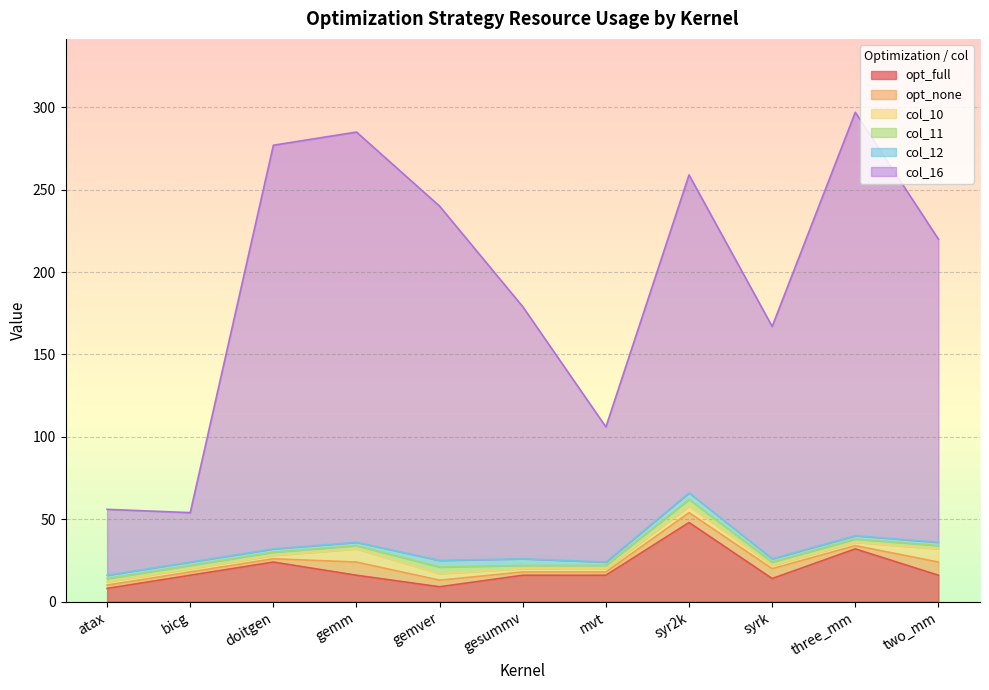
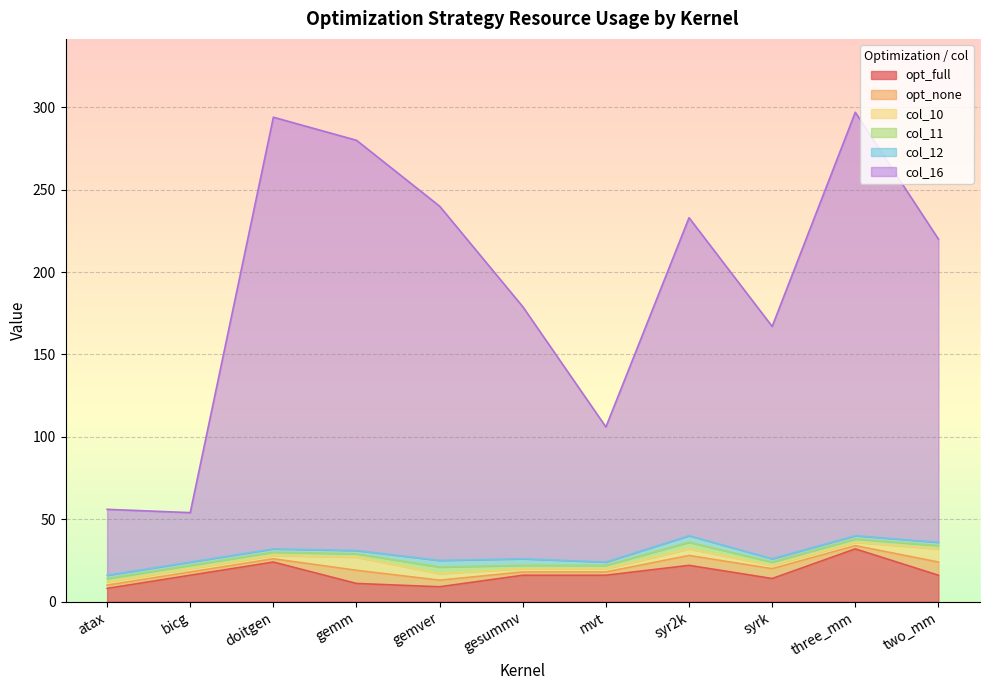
col_16, doitgen: 245 -> 262
opt_full, gemm: 16 -> 11
opt_full, syr2k: 48 -> 22
